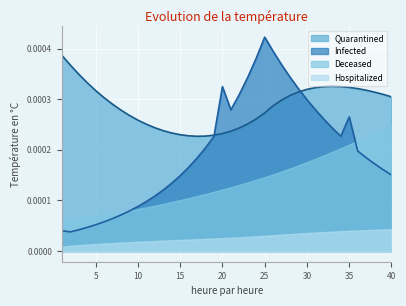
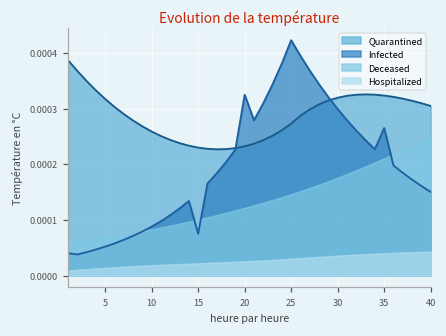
Infected, 15: 0.00015 -> 0.00008
